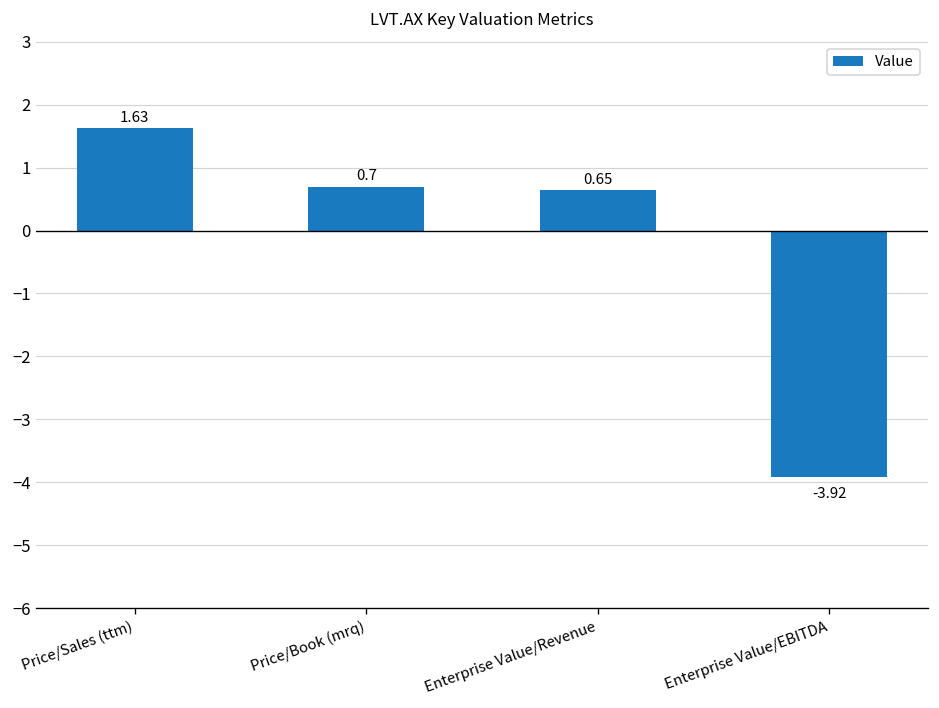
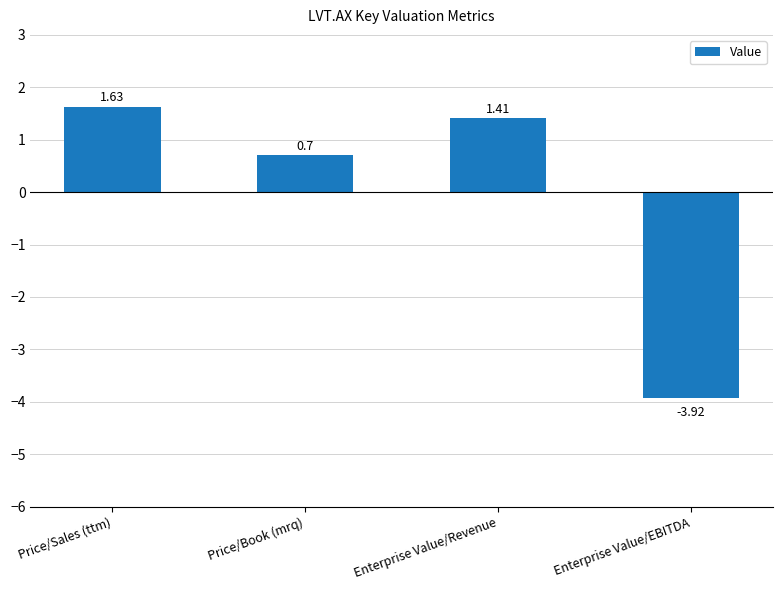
Enterprise Value/Revenue: 0.65 -> 1.41
